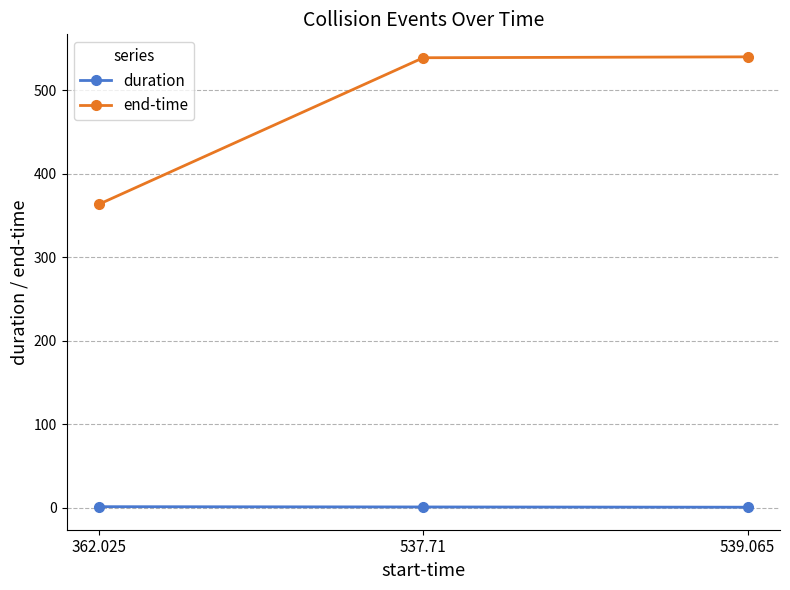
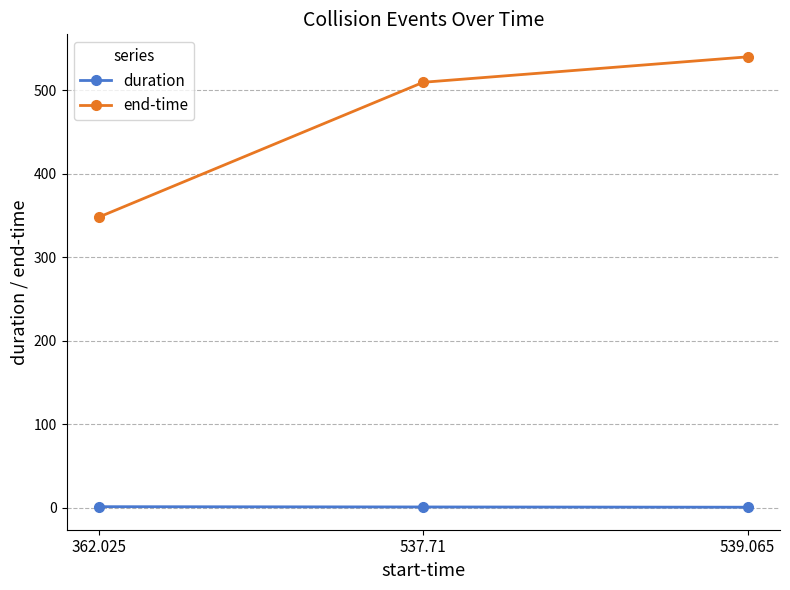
end-time, 362.025: 360 -> 350
end-time, 537.71: 540 -> 510
